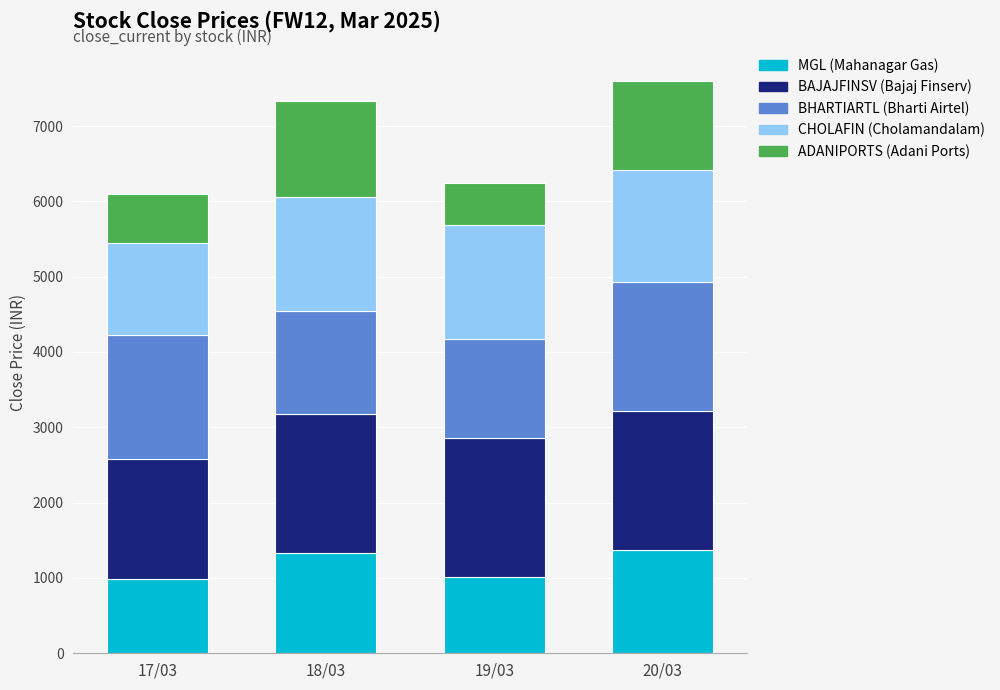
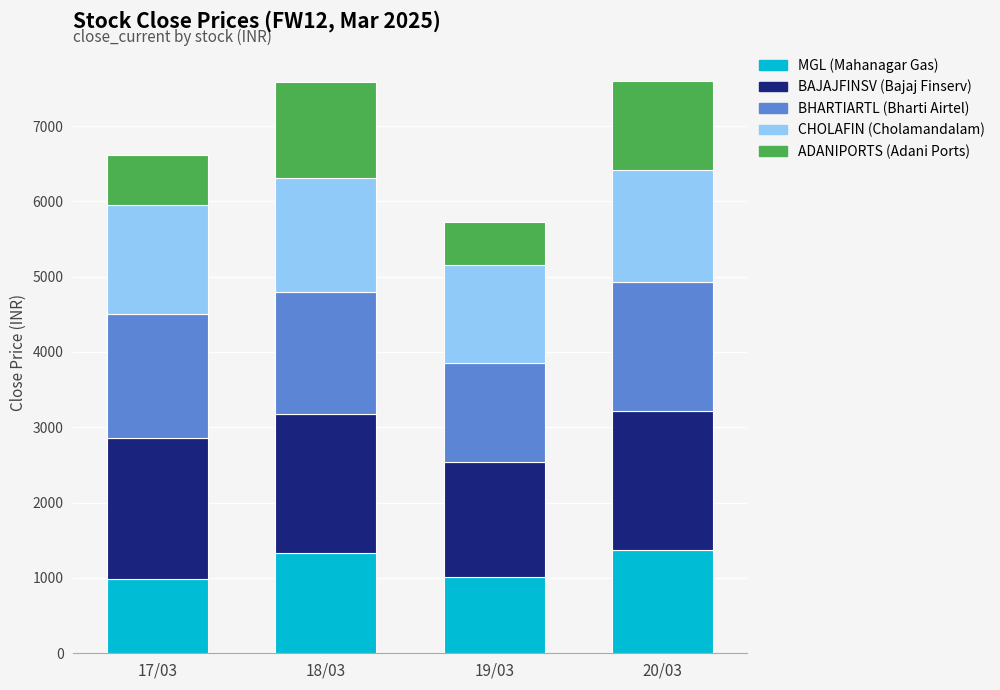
BAJAJFINSV (Bajaj Finserv), 17/03: 1600 -> 1900
CHOLAFIN (Cholamandalam), 17/03: 1200 -> 1500
BHARTIARTL (Bharti Airtel), 18/03: 1400 -> 1600
BAJAJFINSV (Bajaj Finserv), 19/03: 1800 -> 1500
CHOLAFIN (Cholamandalam), 19/03: 1500 -> 1300
